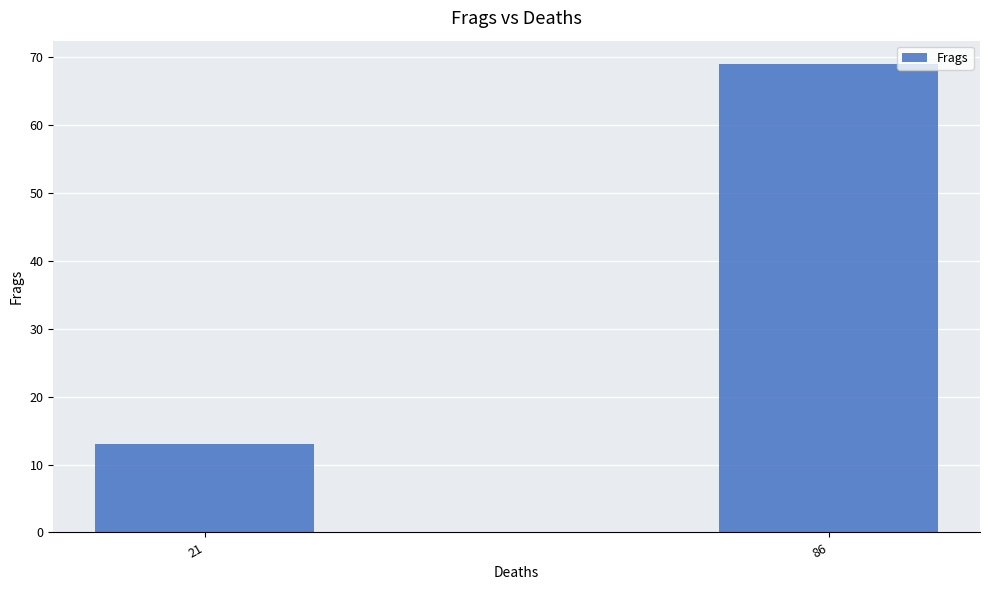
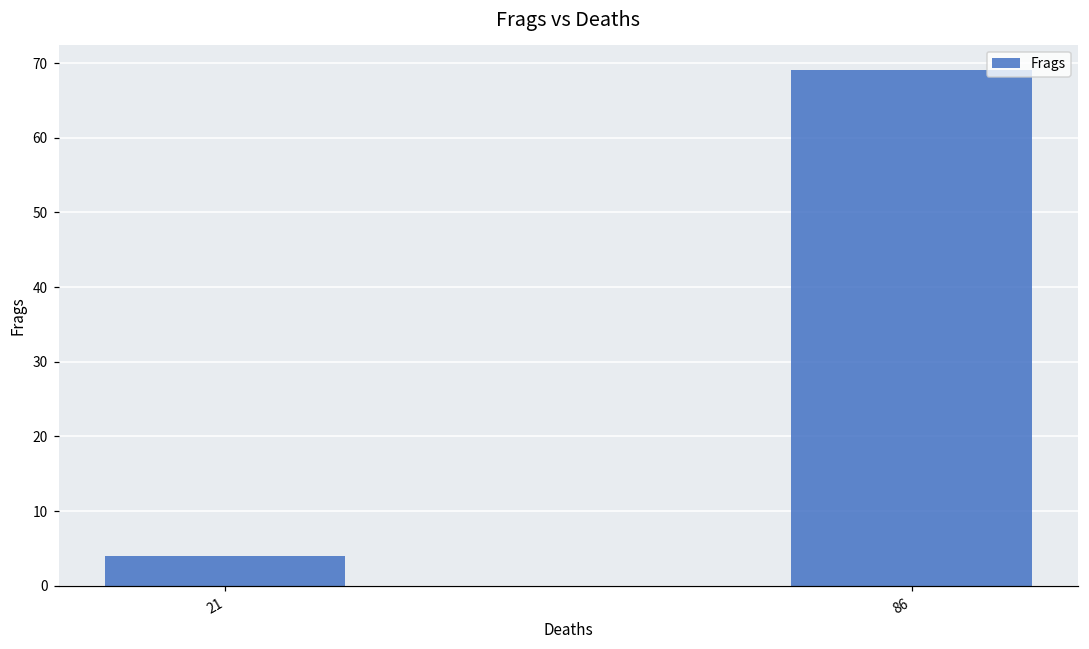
21: 13 -> 4
